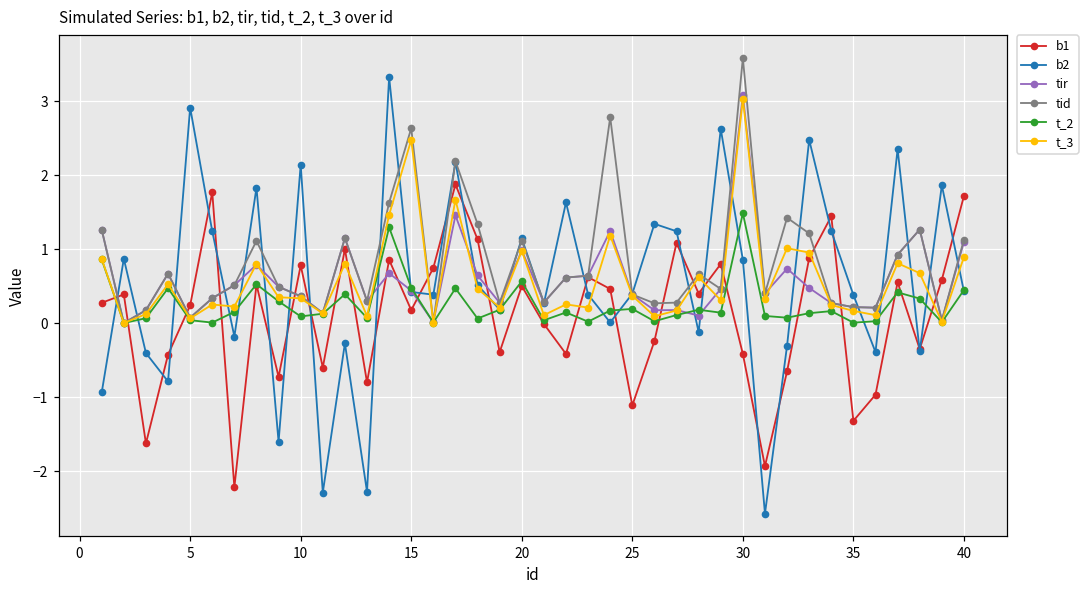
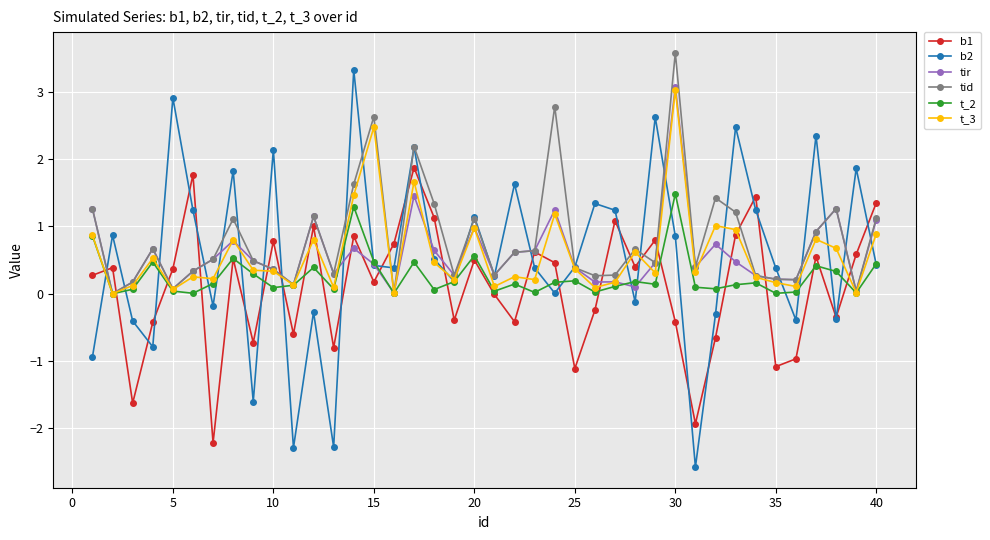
b1, 5: 0.2 -> 0.4
b1, 35: -1.3 -> -1.1
b1, 40: 1.7 -> 1.4
